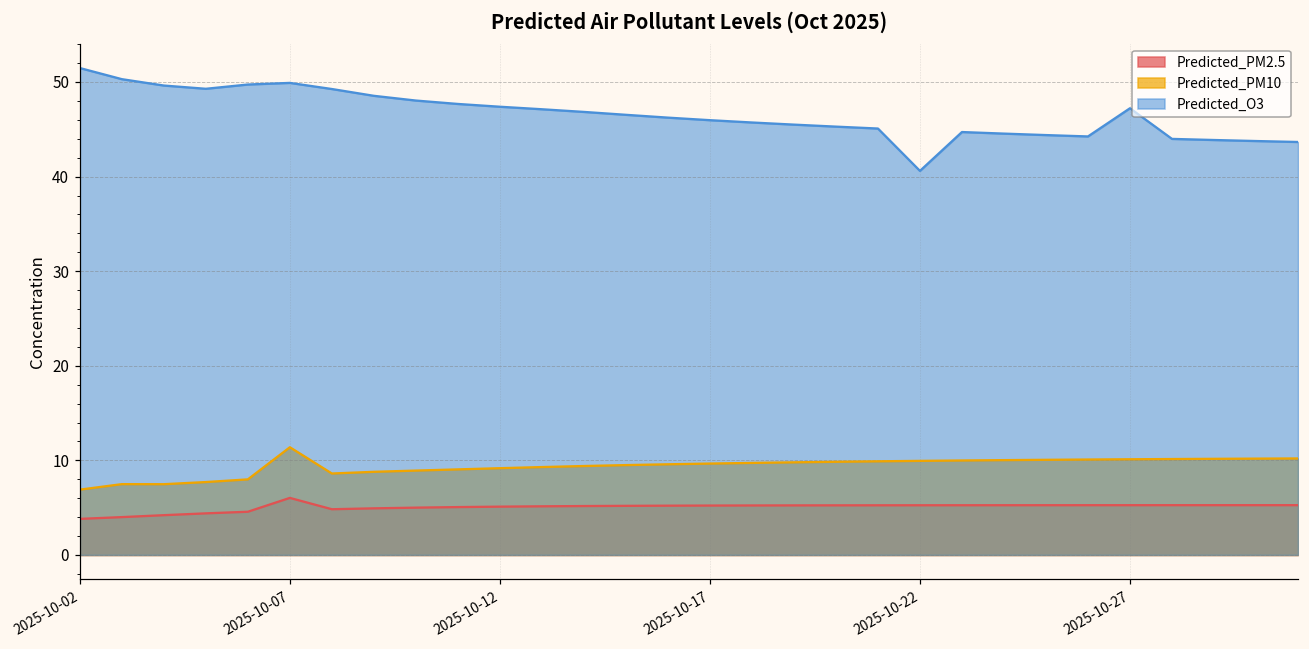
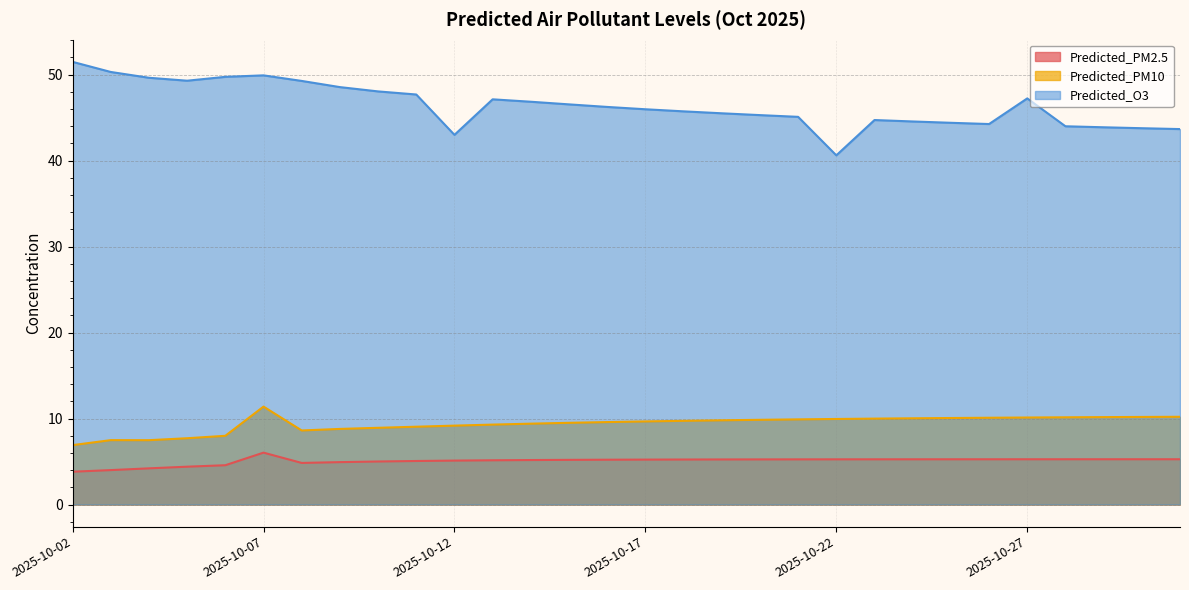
Predicted_O3, 2025-10-12: 47 -> 43
